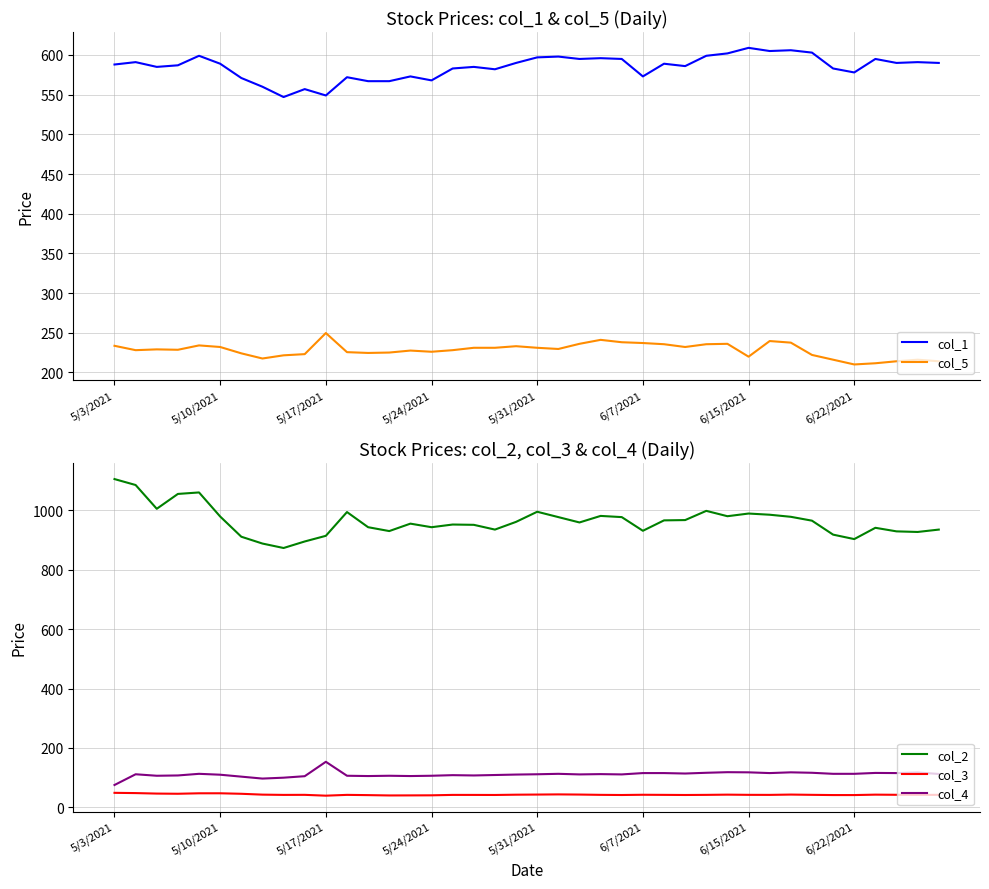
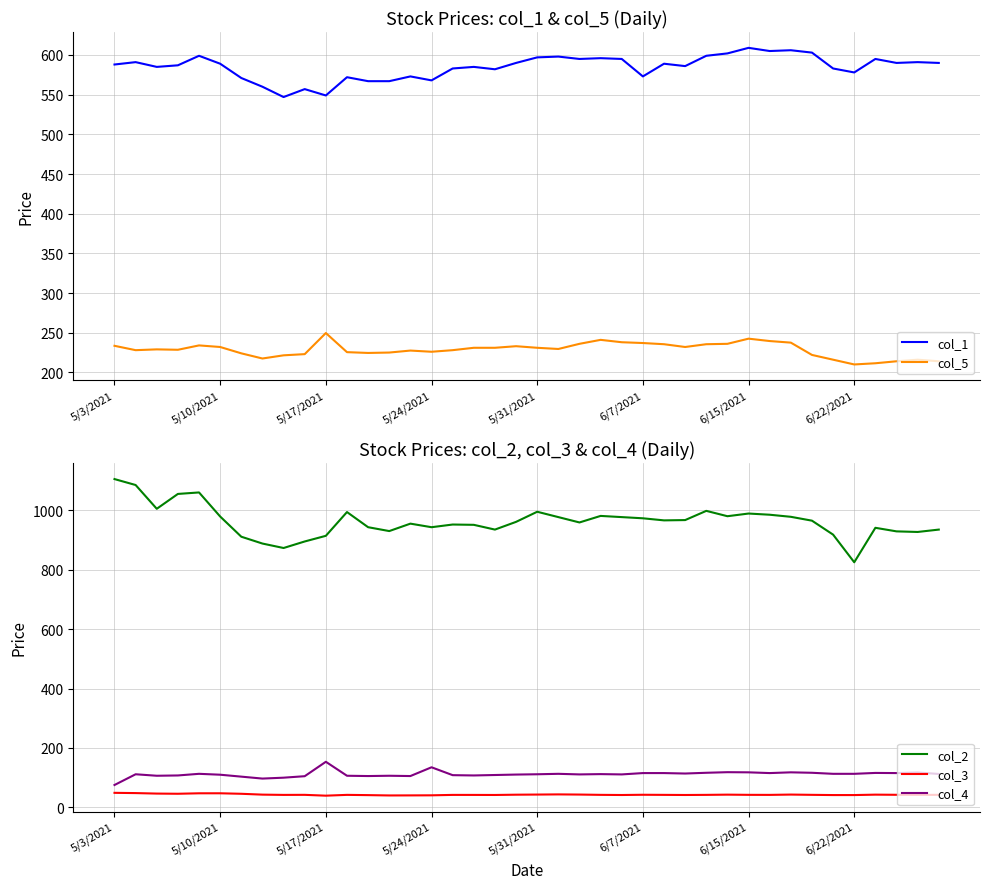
Stock Prices: col_1 & col_5 (Daily), col_5, 6/15/2021: 220 -> 240
Stock Prices: col_2, col_3 & col_4 (Daily), col_4, 5/24/2021: 110 -> 140
Stock Prices: col_2, col_3 & col_4 (Daily), col_2, 6/7/2021: 930 -> 970
Stock Prices: col_2, col_3 & col_4 (Daily), col_2, 6/22/2021: 900 -> 830
